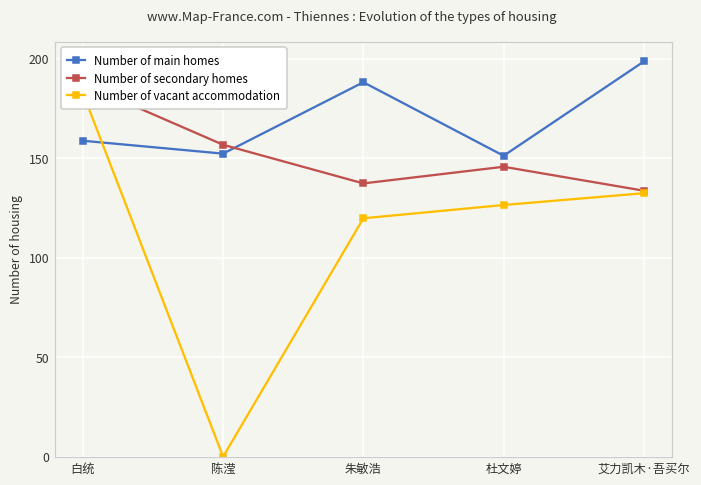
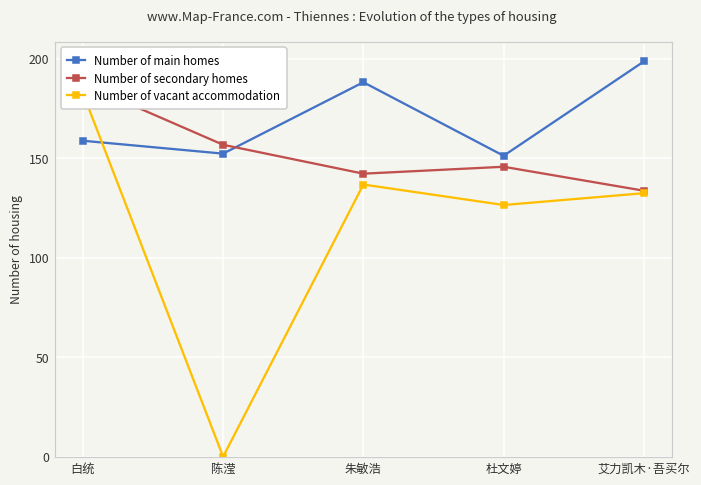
Number of secondary homes, 朱敏浩: 137 -> 142
Number of vacant accommodation, 朱敏浩: 120 -> 137
